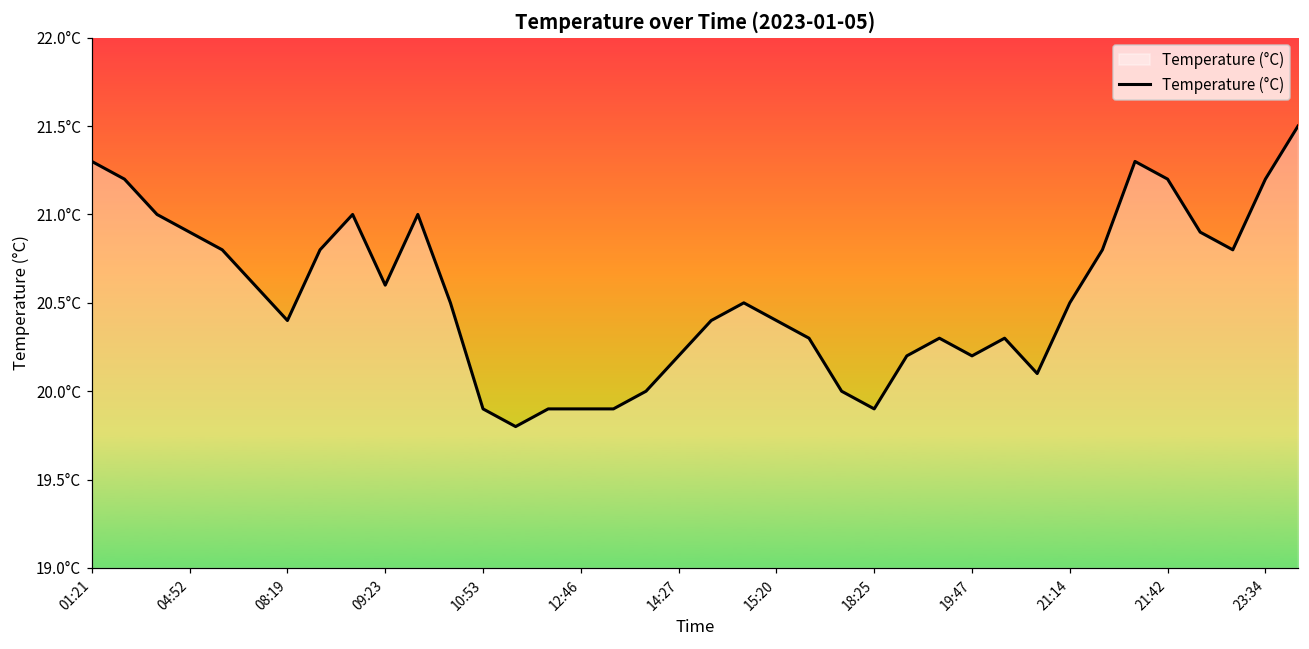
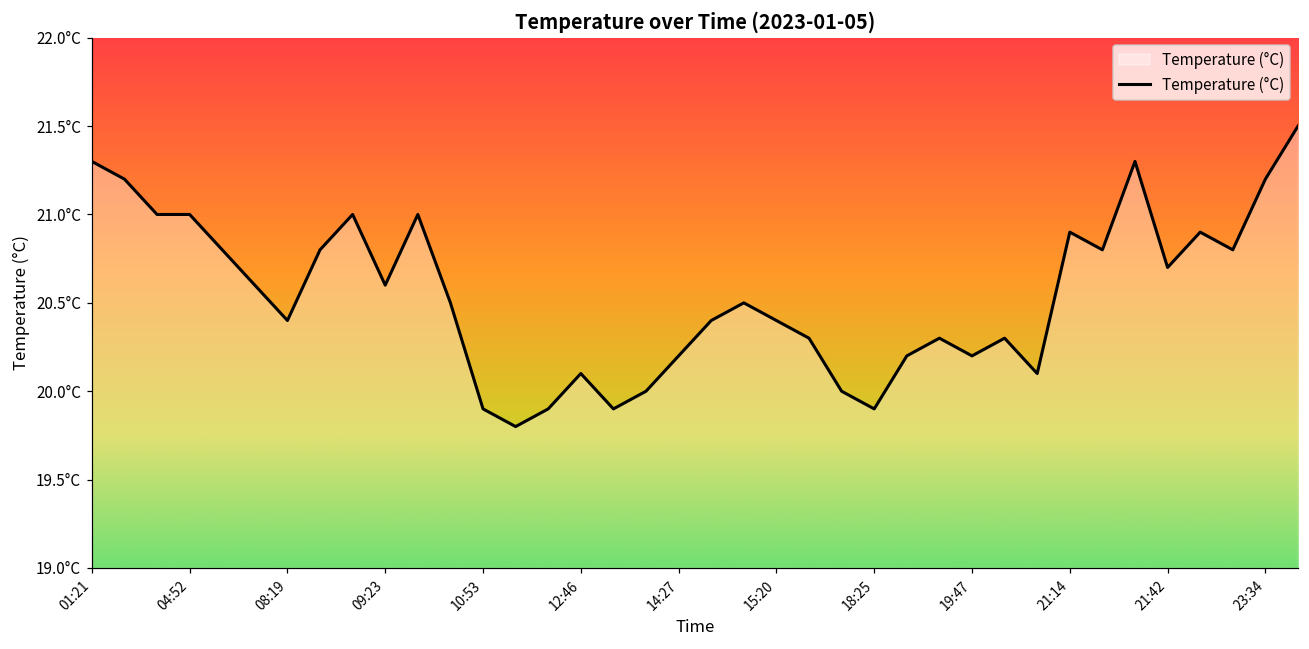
04:52: 20.9°C -> 21.0°C
12:46: 19.9°C -> 20.1°C
21:14: 20.5°C -> 20.9°C
21:42: 21.2°C -> 20.7°C
